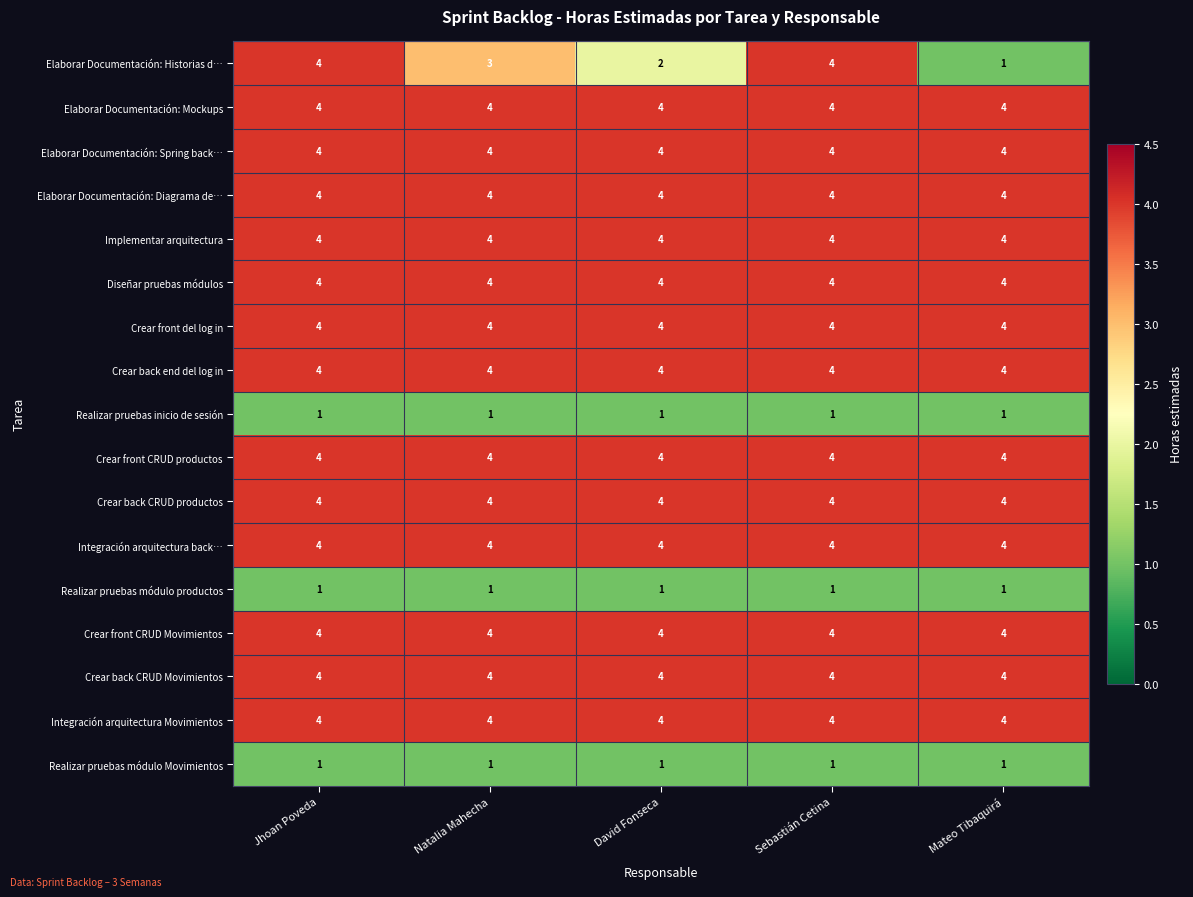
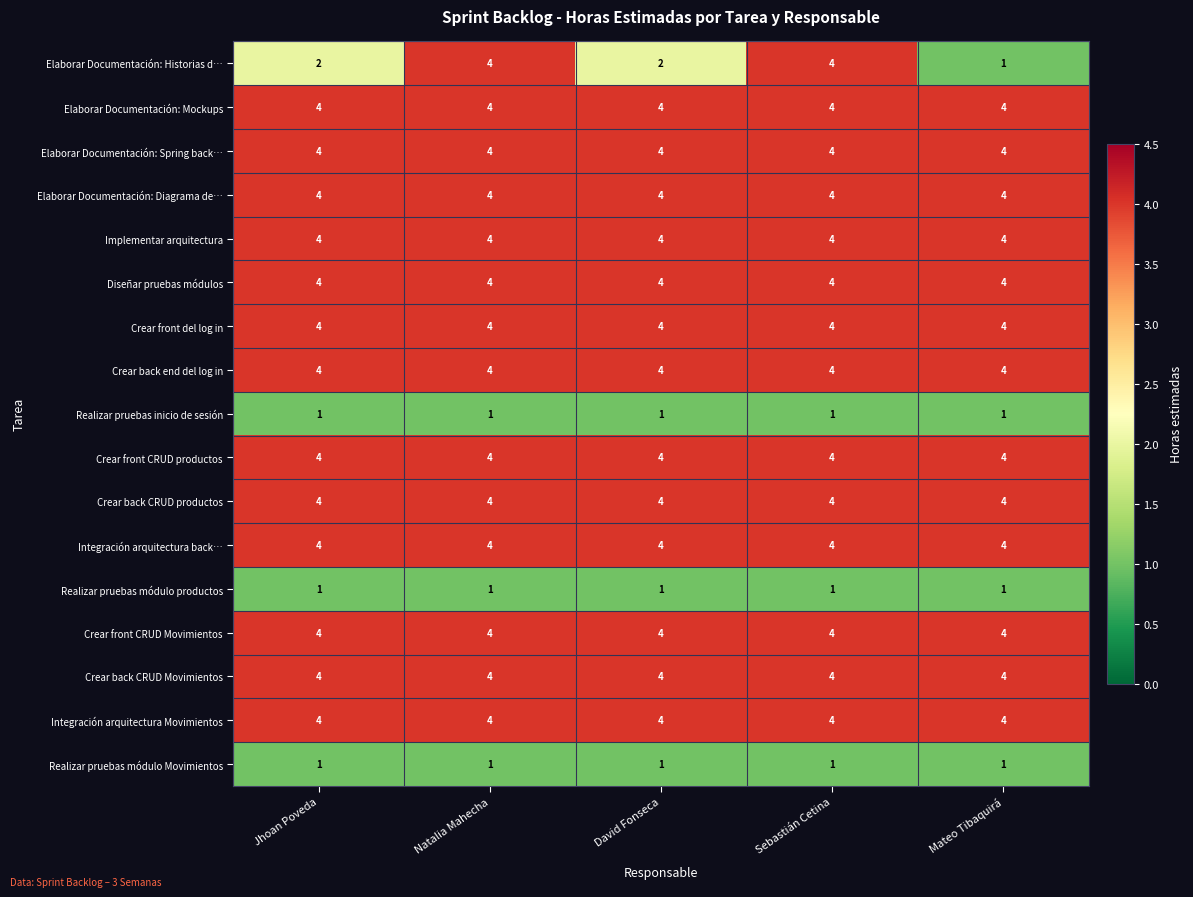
Elaborar Documentación: Historias d…, Jhoan Poveda: 4 -> 2
Elaborar Documentación: Historias d…, Natalia Mahecha: 3 -> 4
